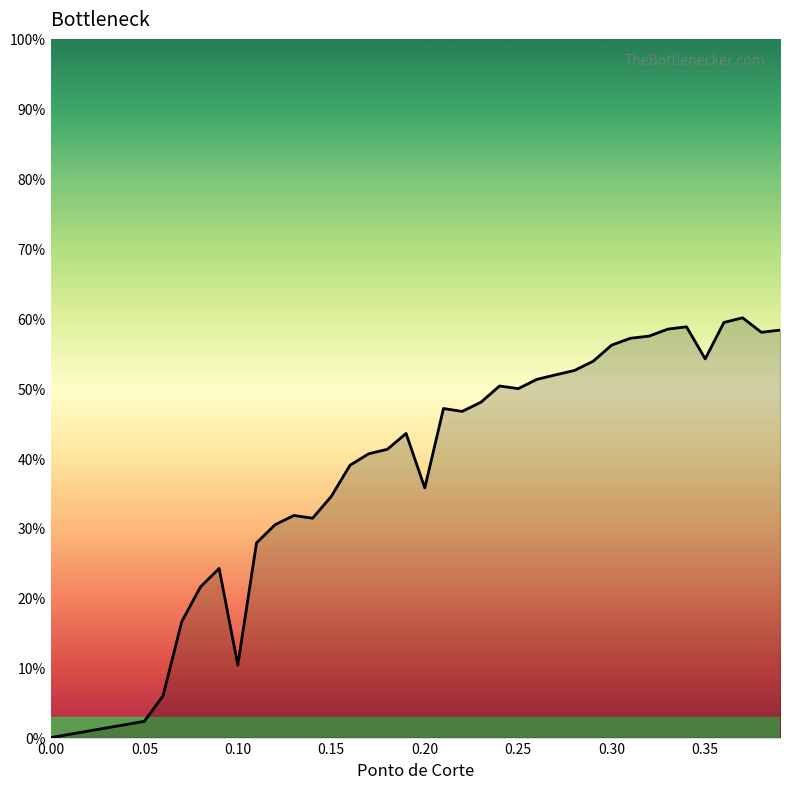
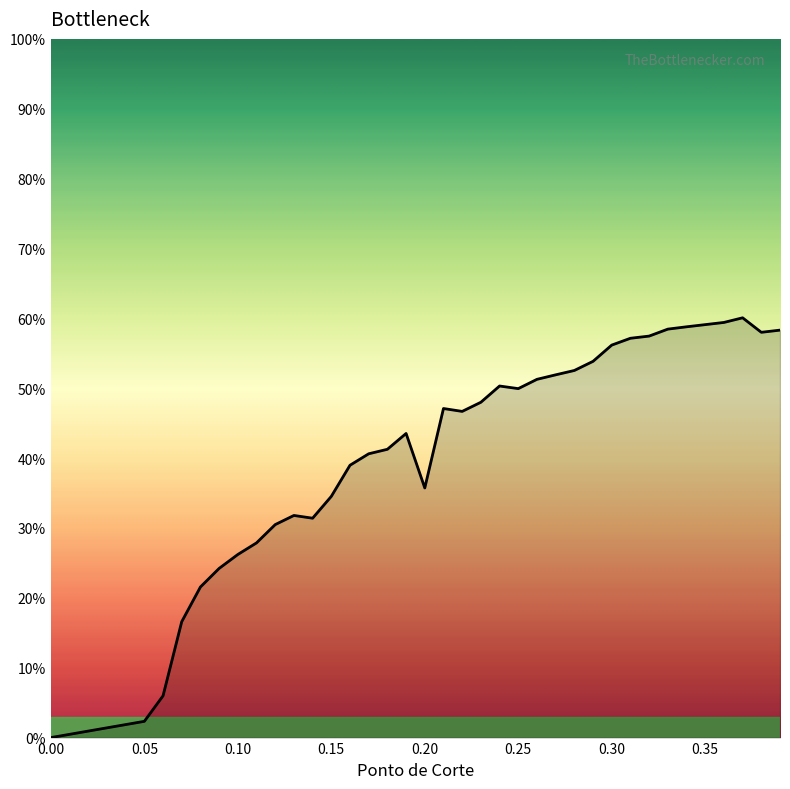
0.10: 10% -> 26%
0.35: 54% -> 59%
